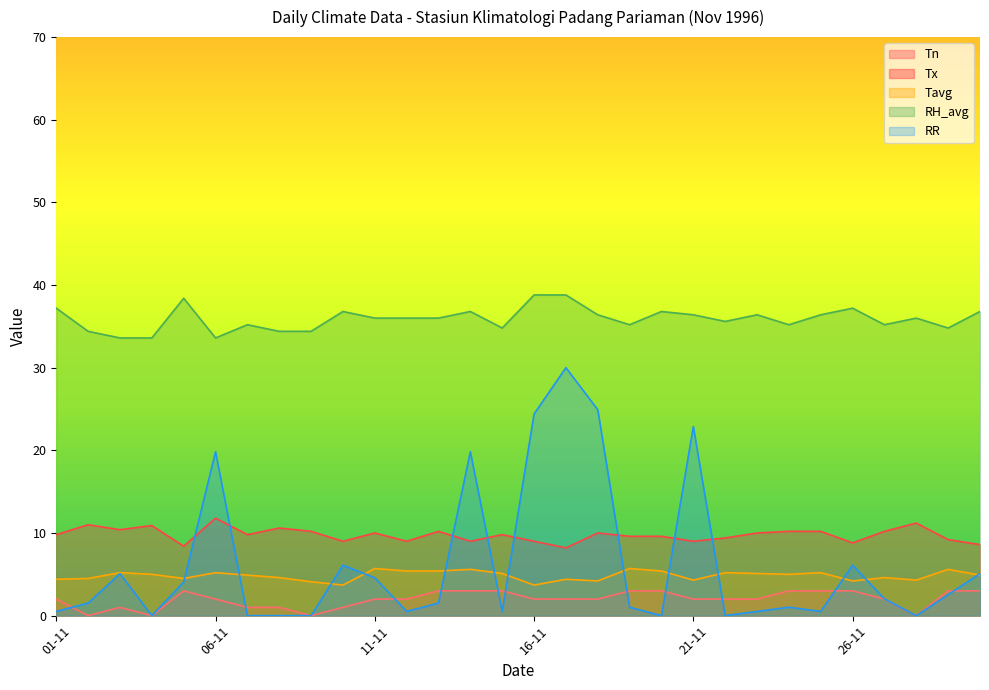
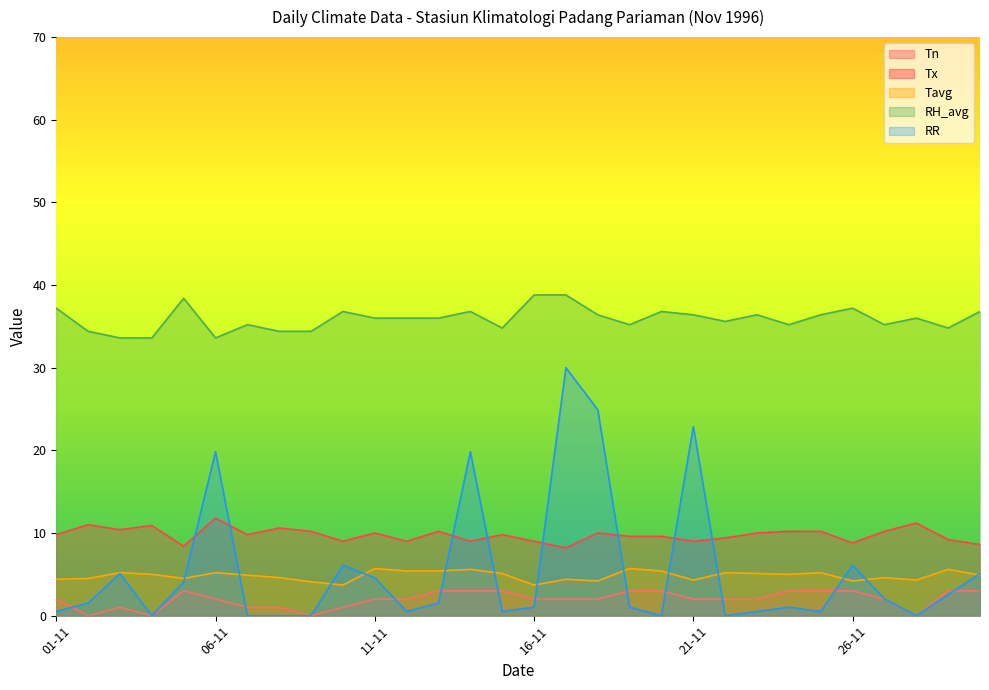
RR, 16-11: 24 -> 1
